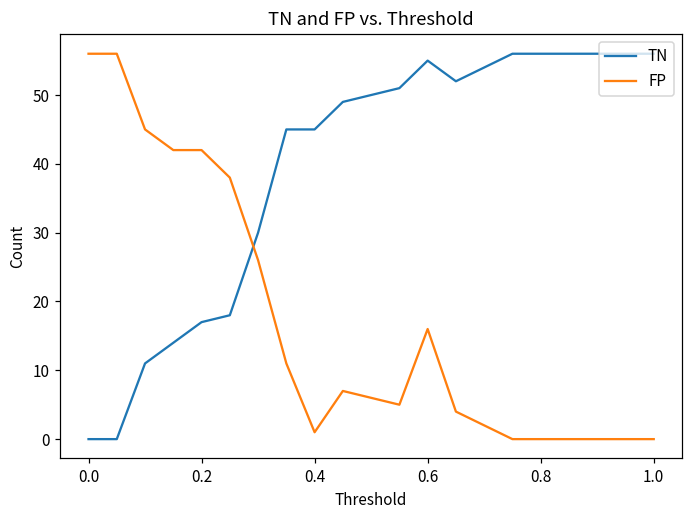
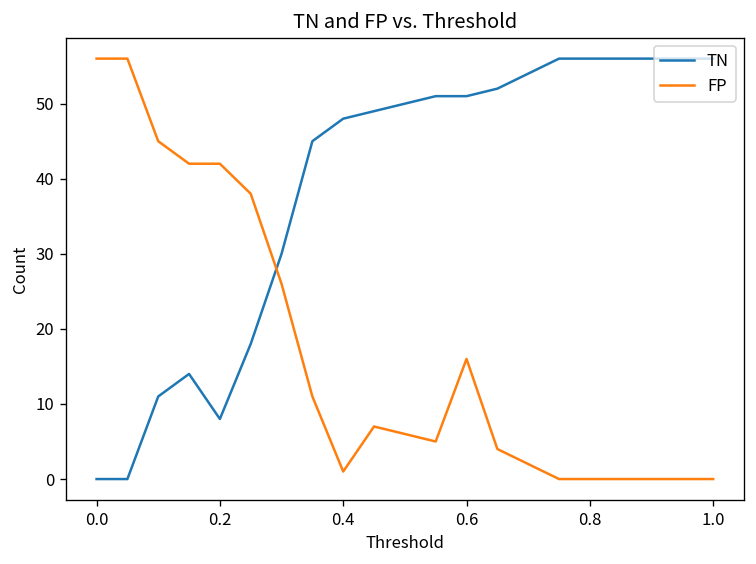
TN, 0.2: 17 -> 8
TN, 0.4: 45 -> 48
TN, 0.6: 55 -> 51
